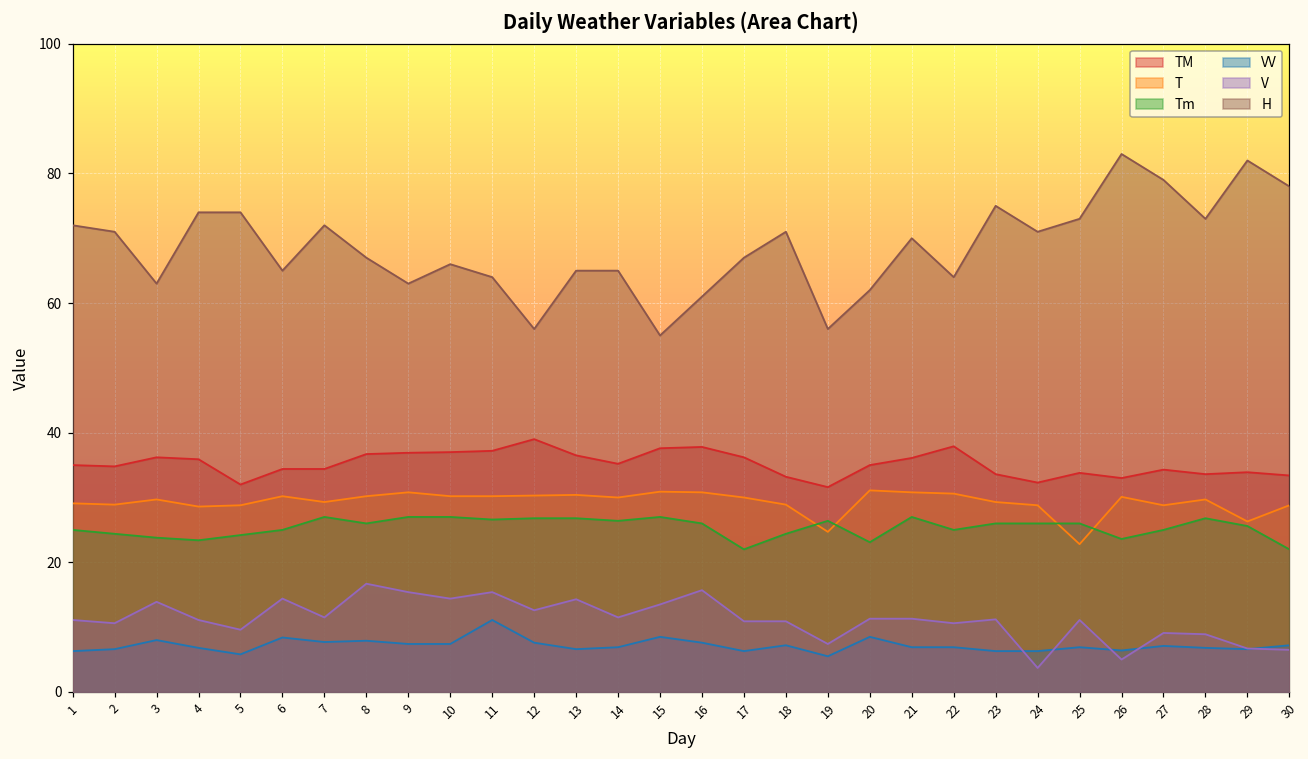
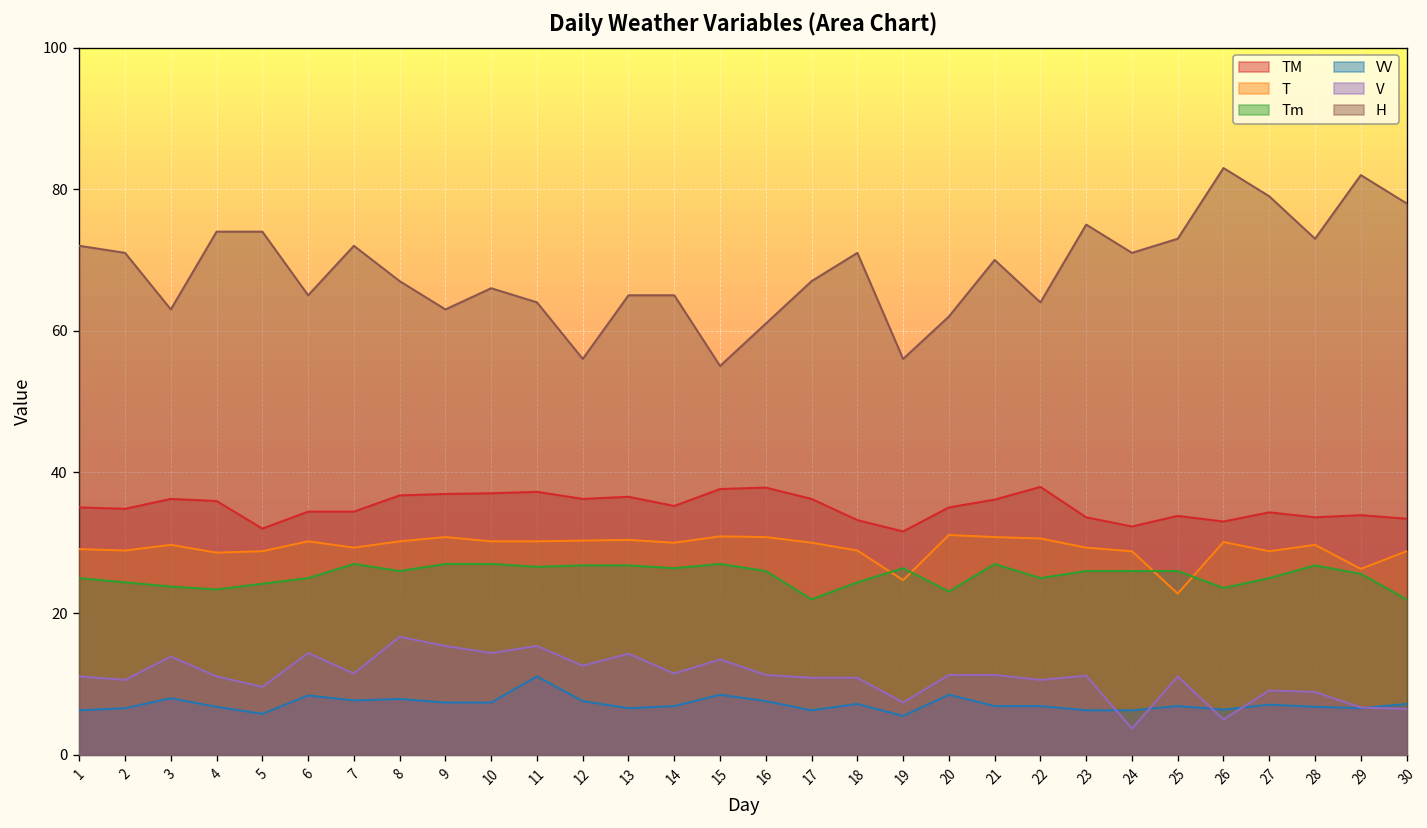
TM, 12: 39 -> 36
V, 16: 16 -> 11
